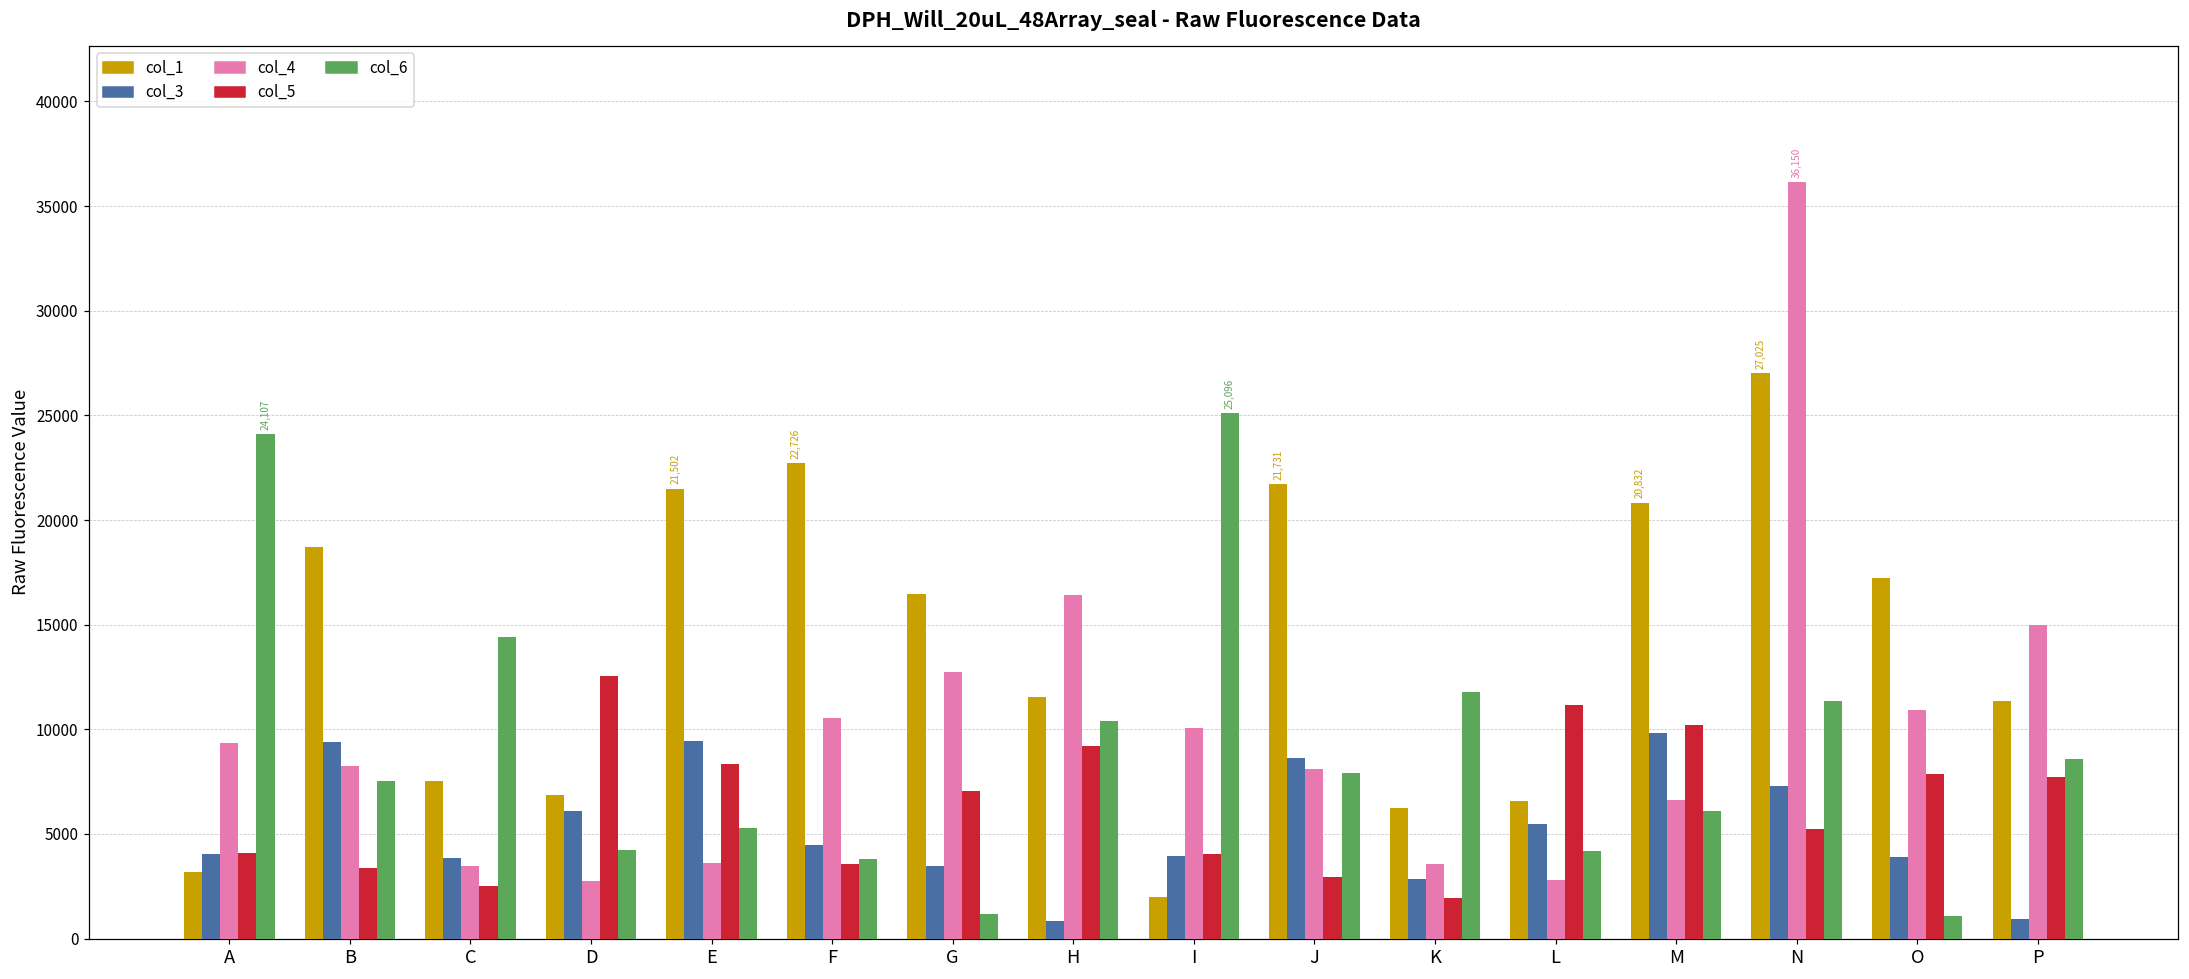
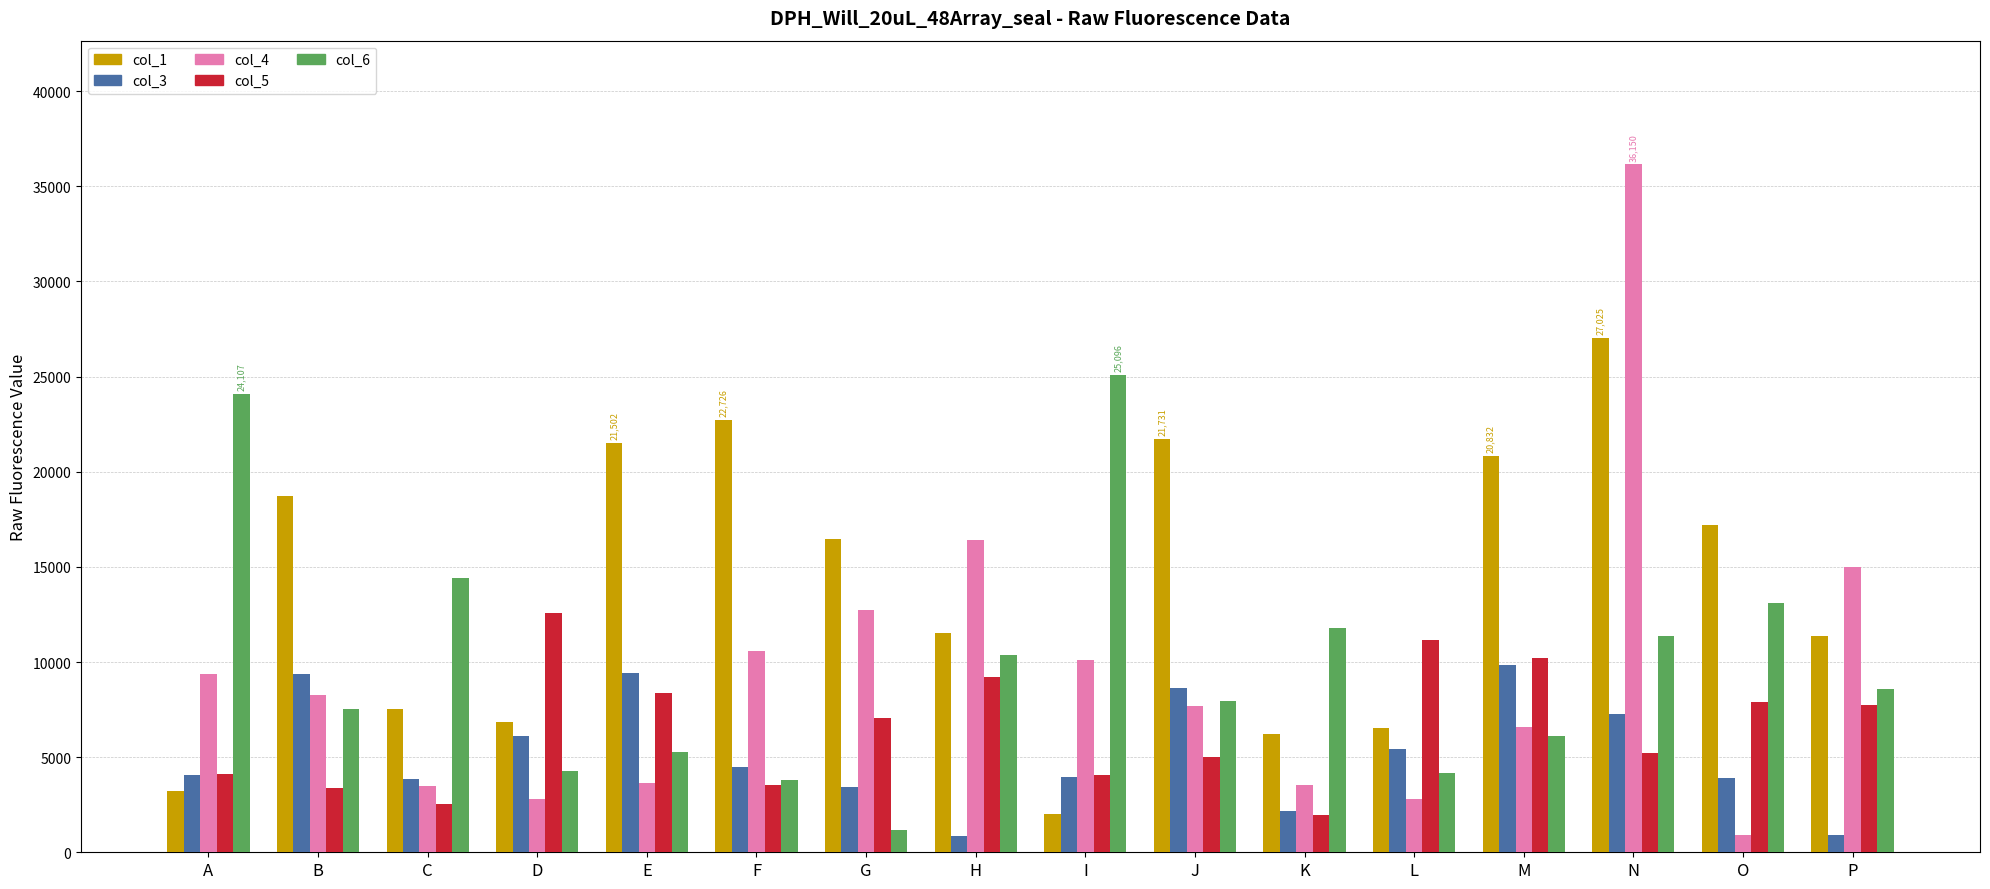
col_4, J: 8100 -> 7700
col_5, J: 2900 -> 5000
col_3, K: 2900 -> 2200
col_4, O: 10900 -> 900
col_6, O: 1100 -> 13100
